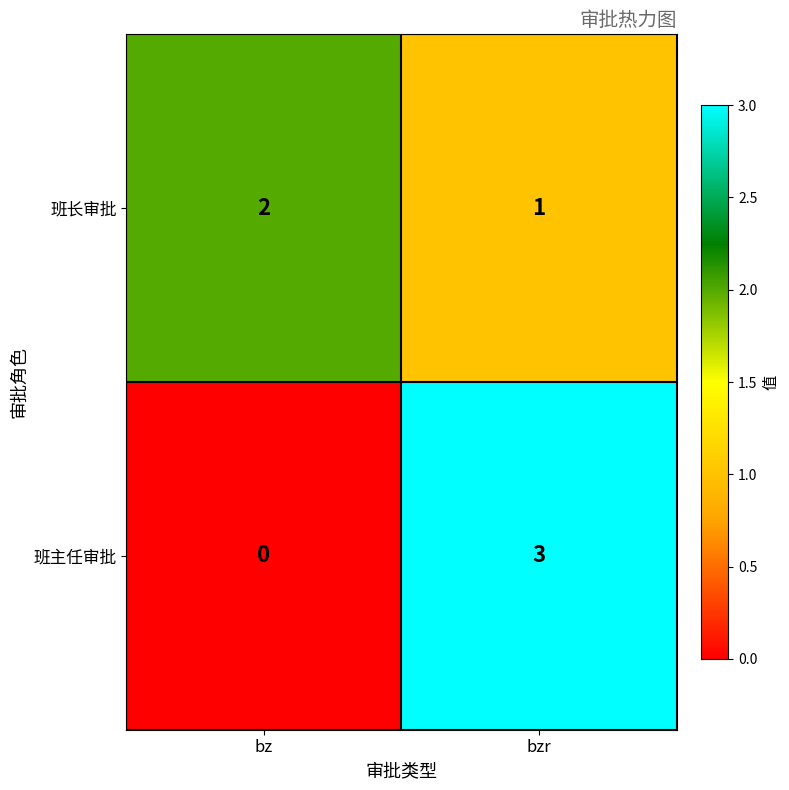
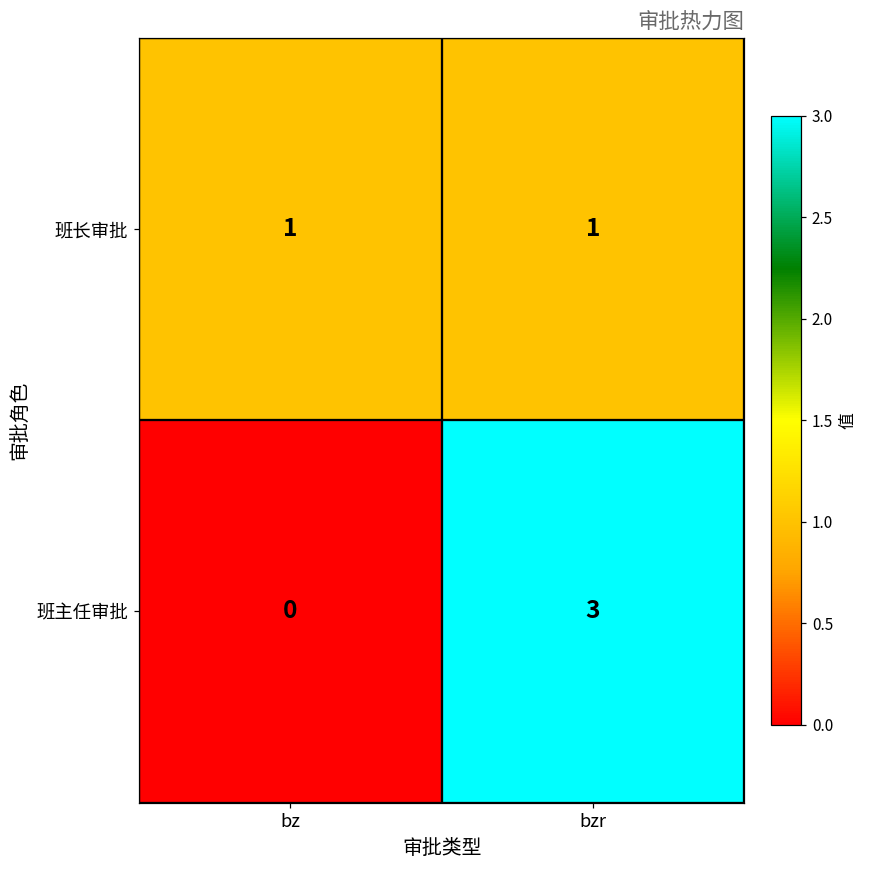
班长审批, bz: 2 -> 1
